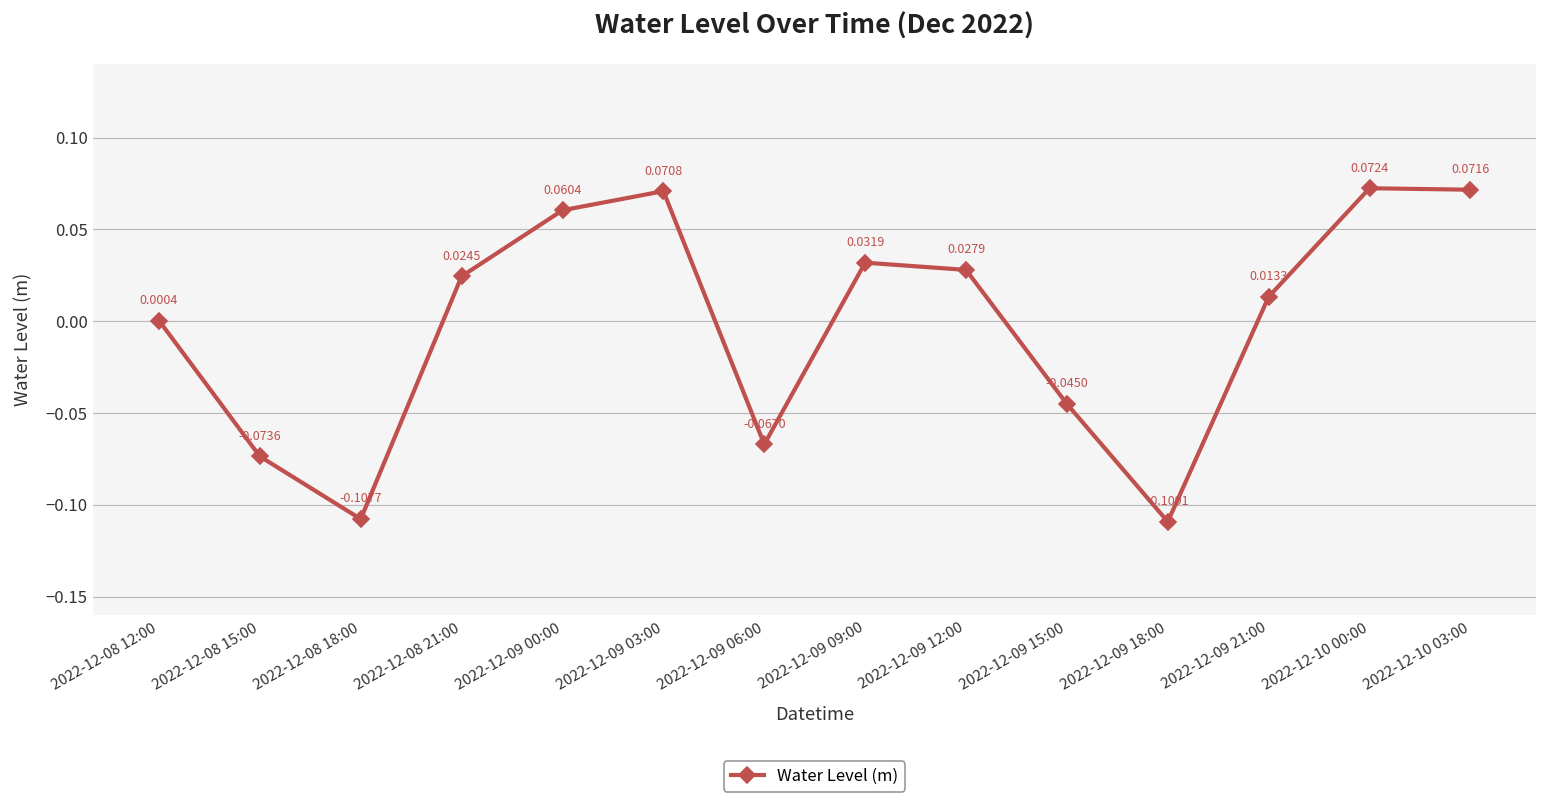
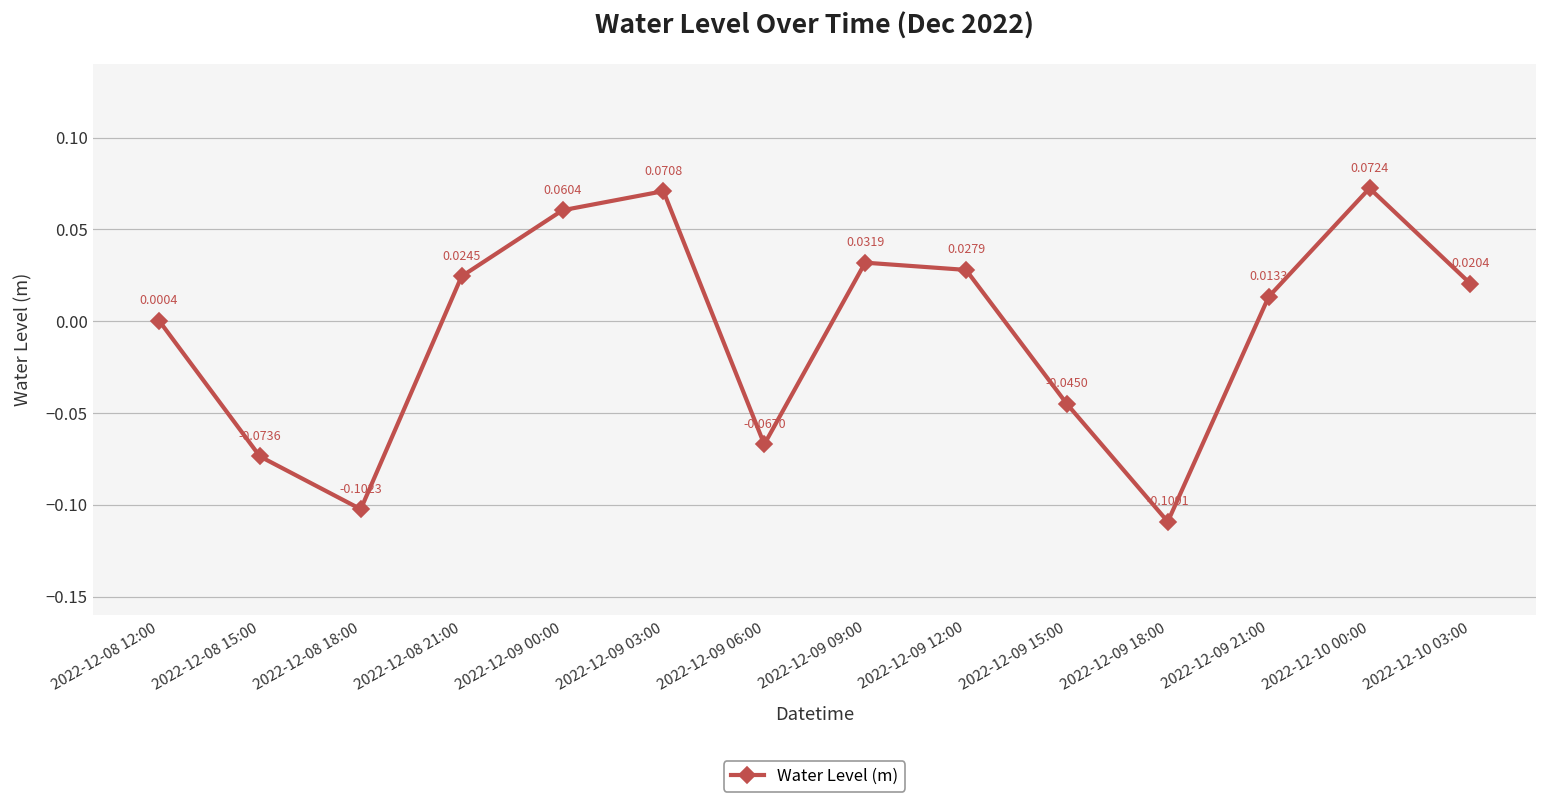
2022-12-08 18:00: -0.1077 -> -0.1023
2022-12-10 03:00: 0.0716 -> 0.0204
